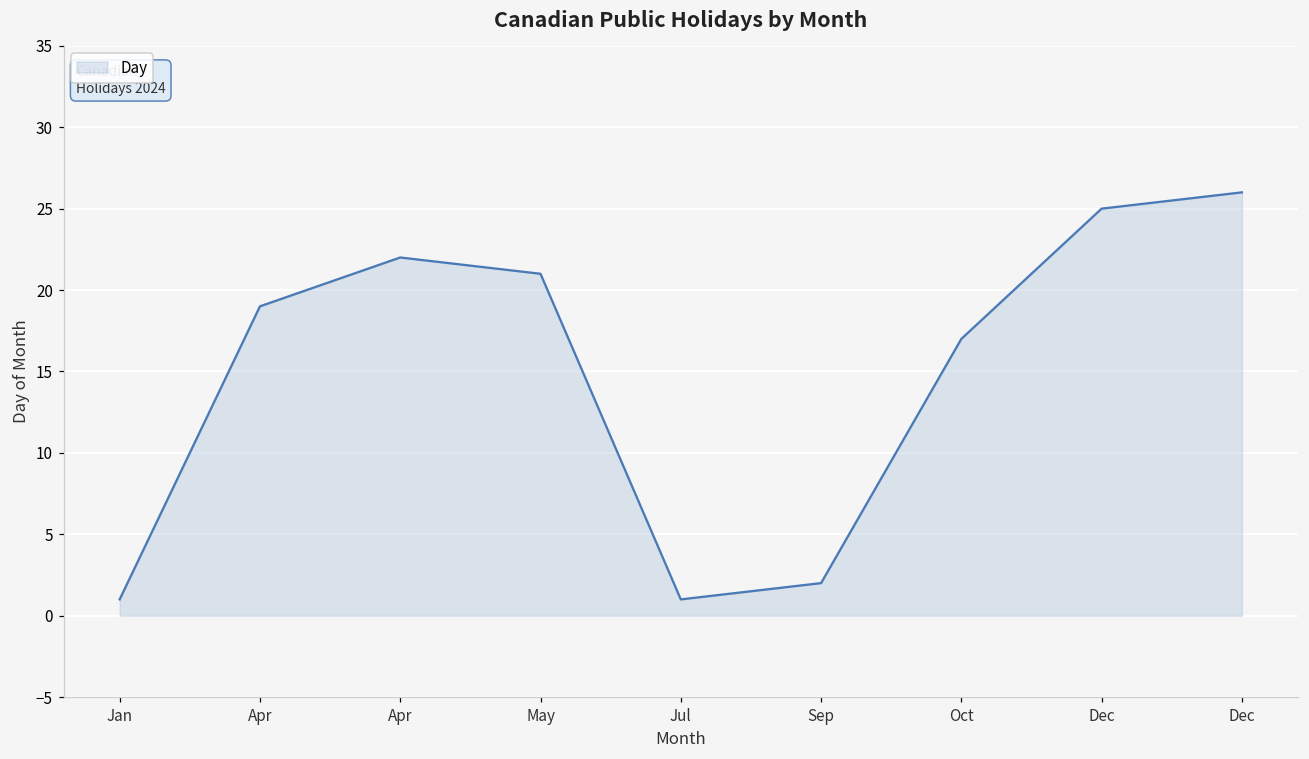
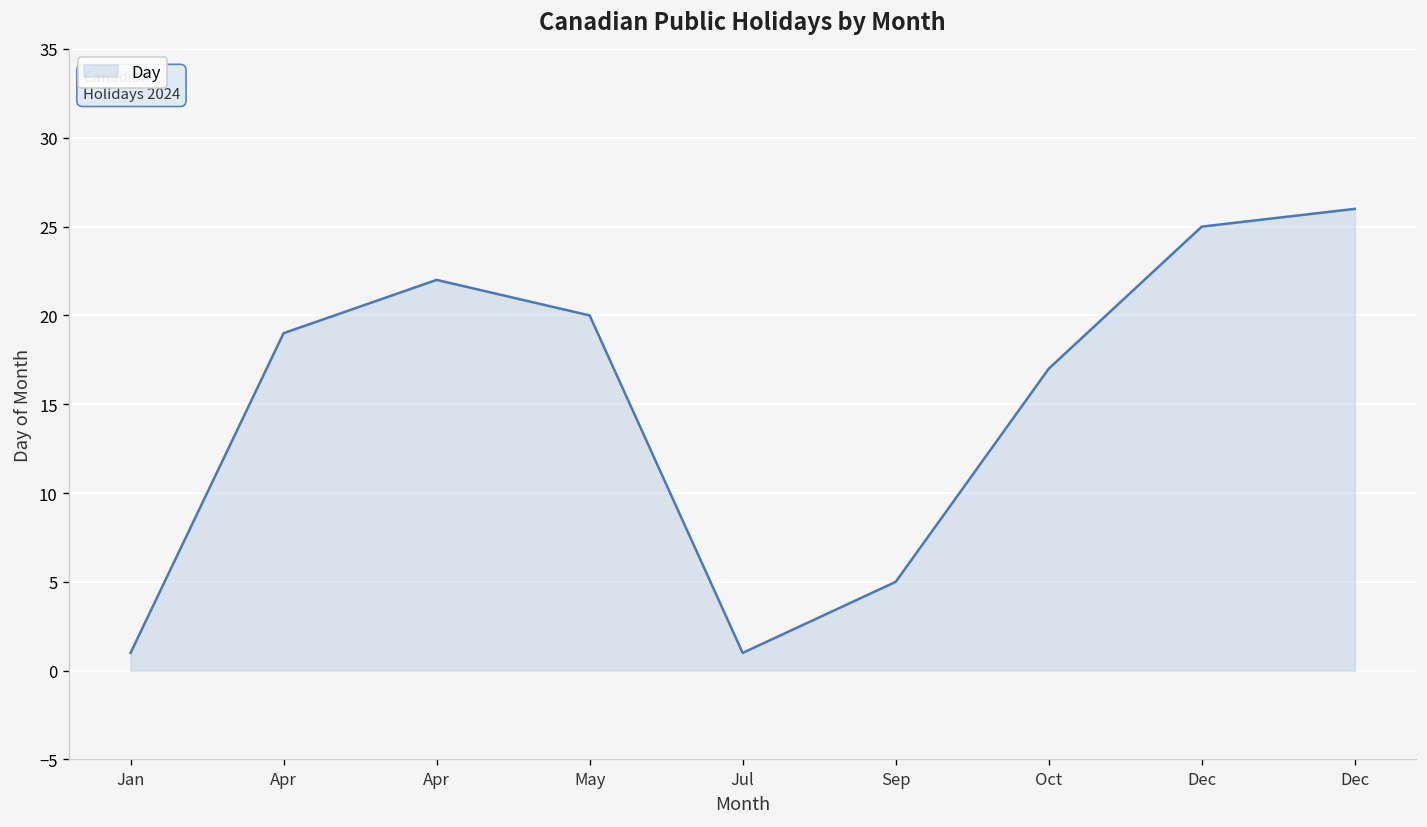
May: 21 -> 20
Sep: 2 -> 5
